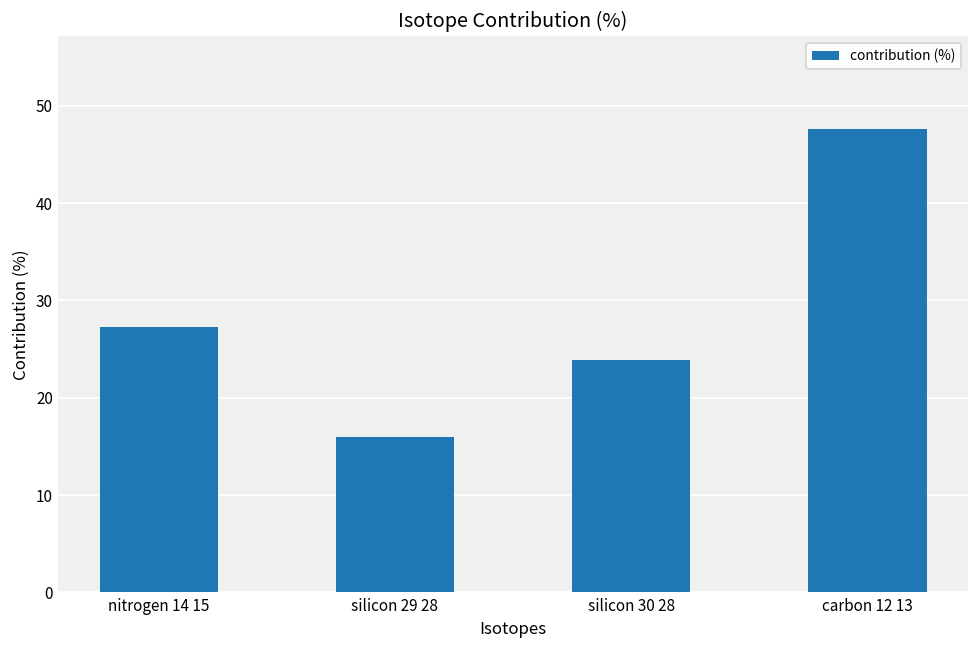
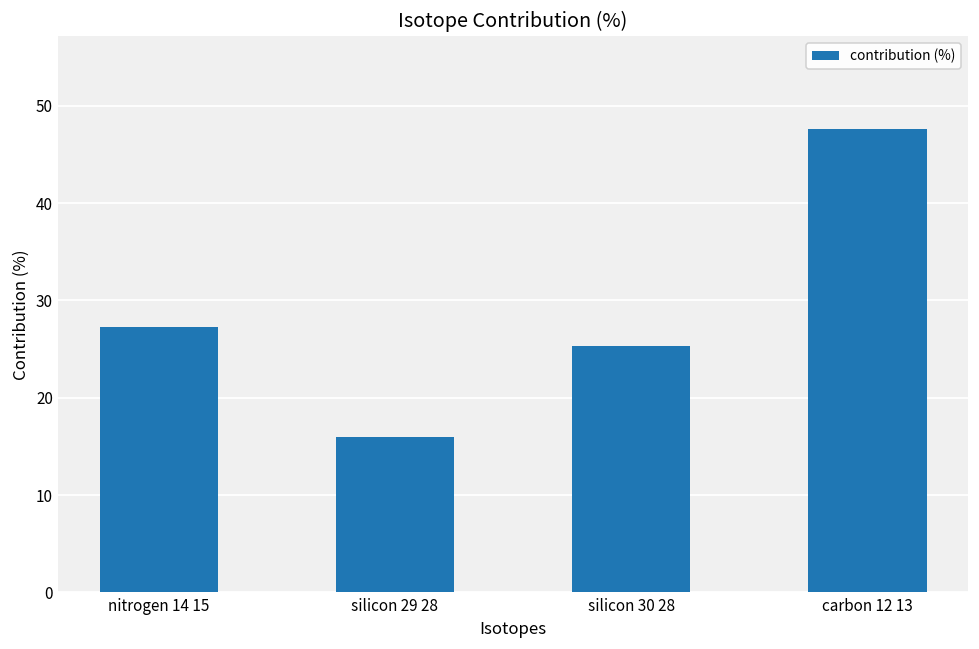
silicon 30 28: 24 -> 25
